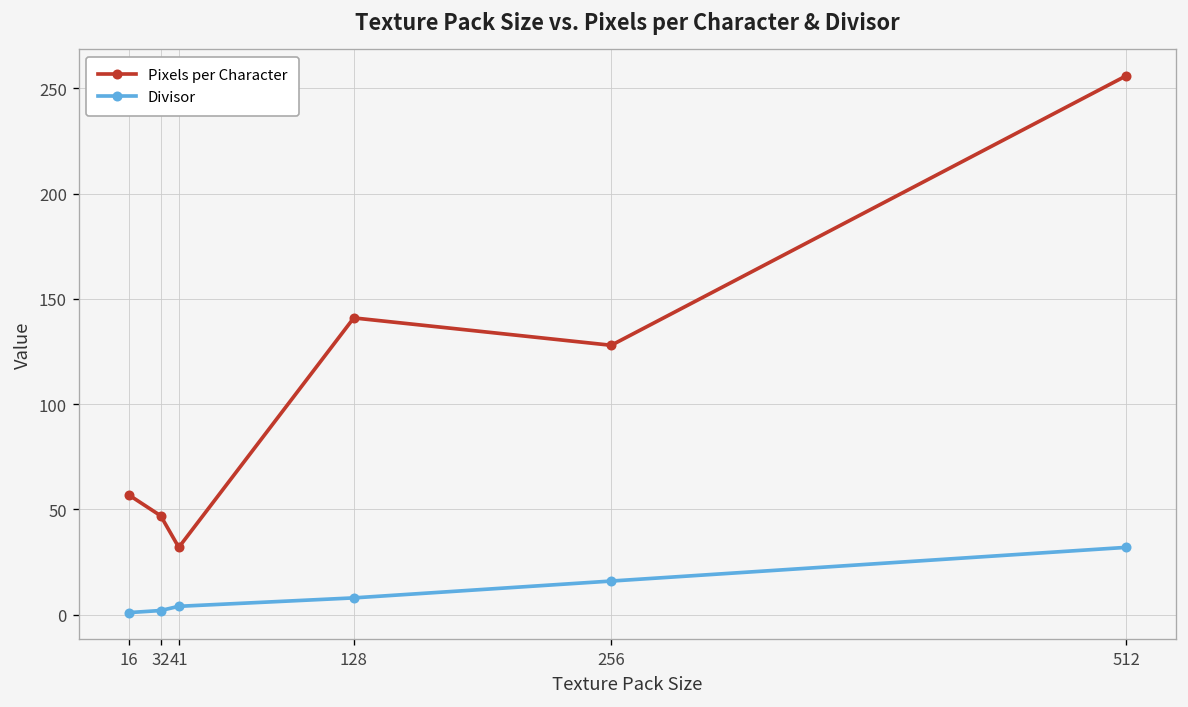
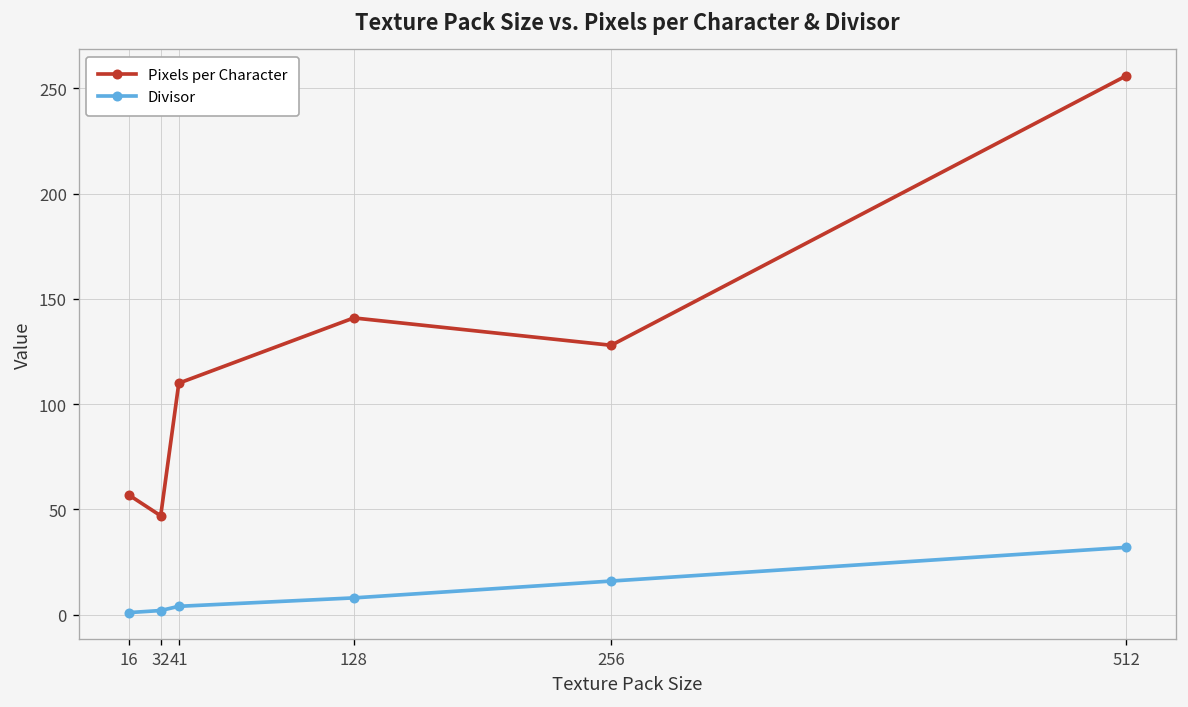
Pixels per Character, 41: 32 -> 110
